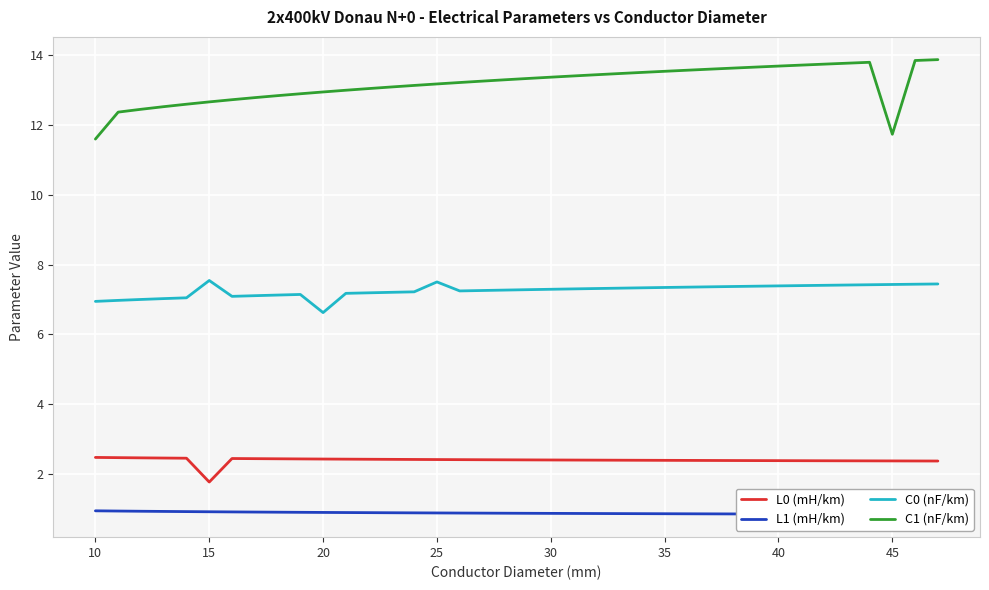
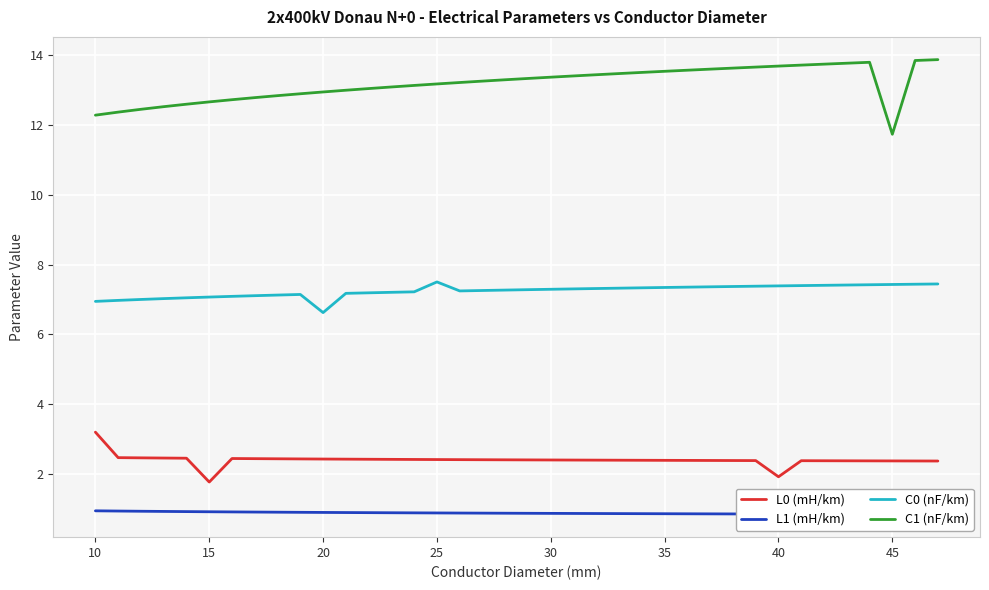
L0 (mH/km), 10: 2.5 -> 3.2
C1 (nF/km), 10: 11.6 -> 12.3
C0 (nF/km), 15: 7.5 -> 7.1
L0 (mH/km), 40: 2.4 -> 1.9
